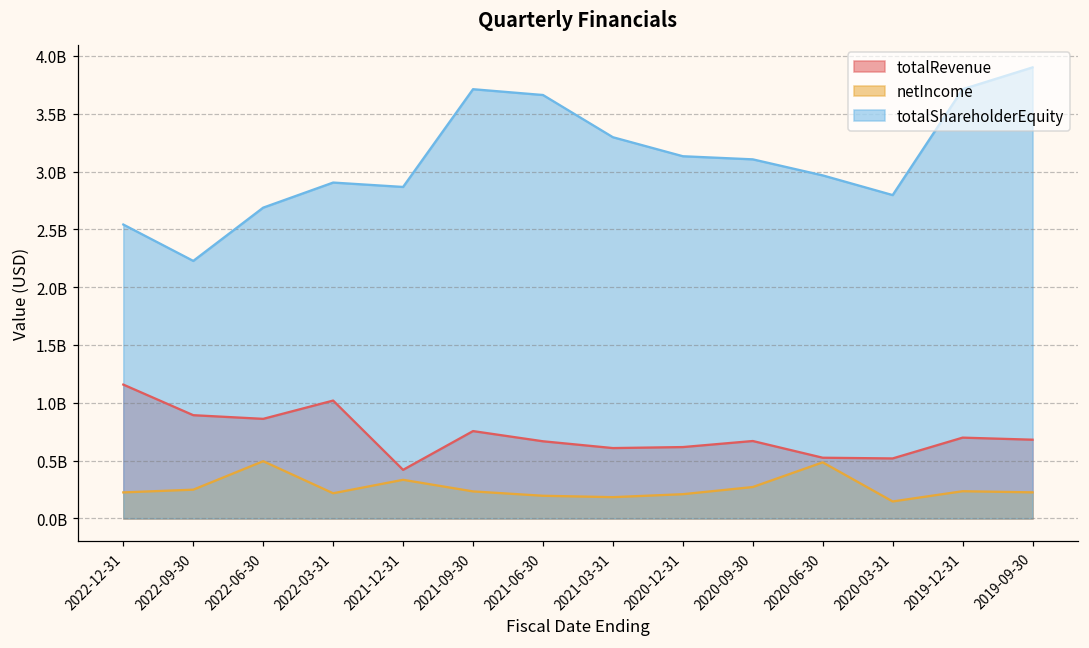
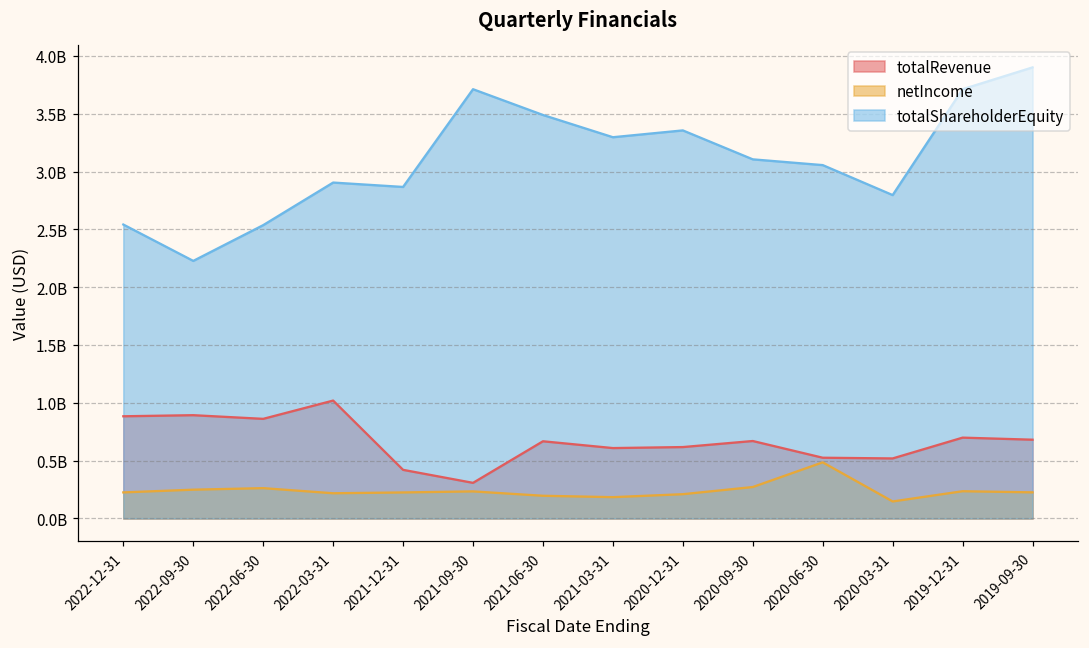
totalRevenue, 2022-12-31: 1160000000 -> 880000000
netIncome, 2022-06-30: 500000000 -> 260000000
totalShareholderEquity, 2022-06-30: 2690000000 -> 2540000000
netIncome, 2021-12-31: 330000000 -> 230000000
totalRevenue, 2021-09-30: 760000000 -> 310000000
totalShareholderEquity, 2021-06-30: 3660000000 -> 3490000000
totalShareholderEquity, 2020-12-31: 3130000000 -> 3360000000
totalShareholderEquity, 2020-06-30: 2970000000 -> 3060000000
